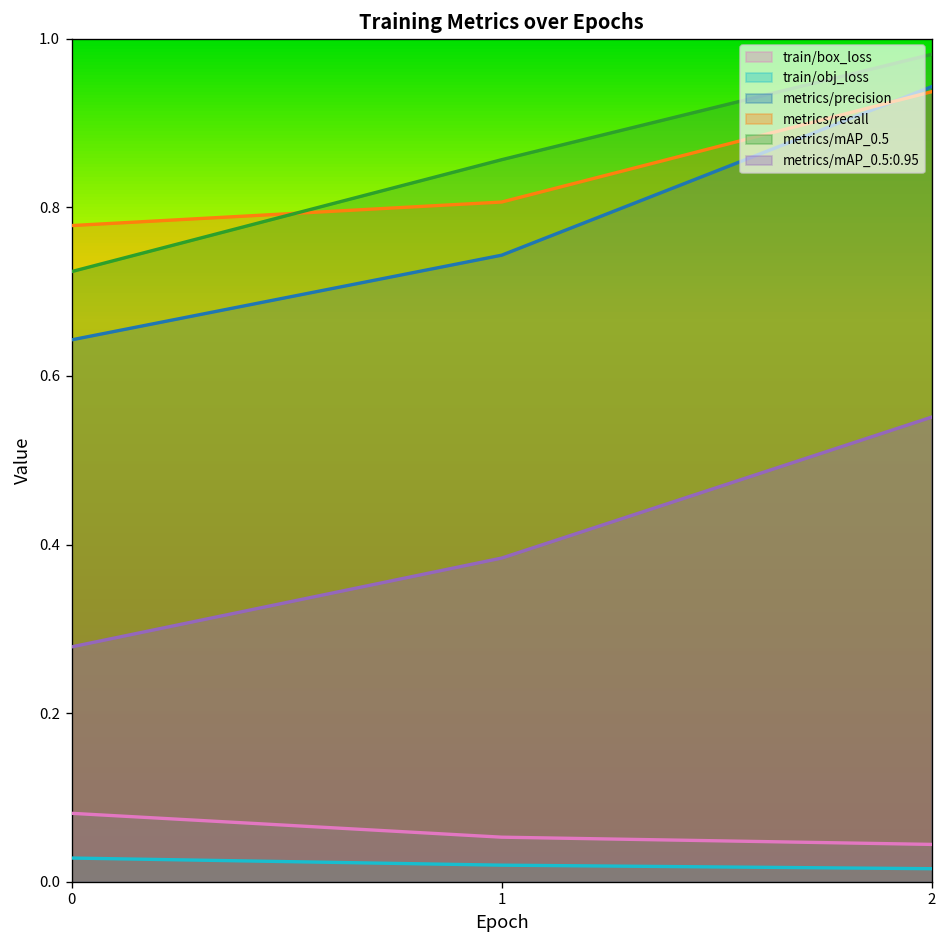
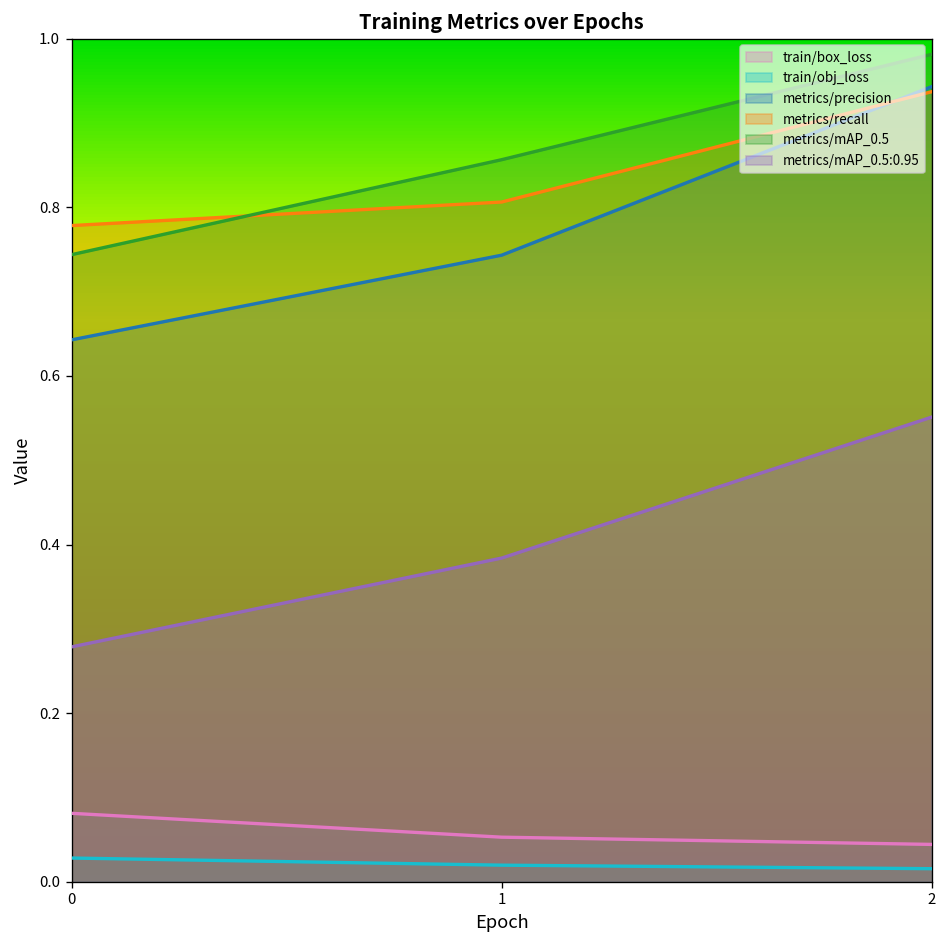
metrics/mAP_0.5, 0: 0.72 -> 0.74
